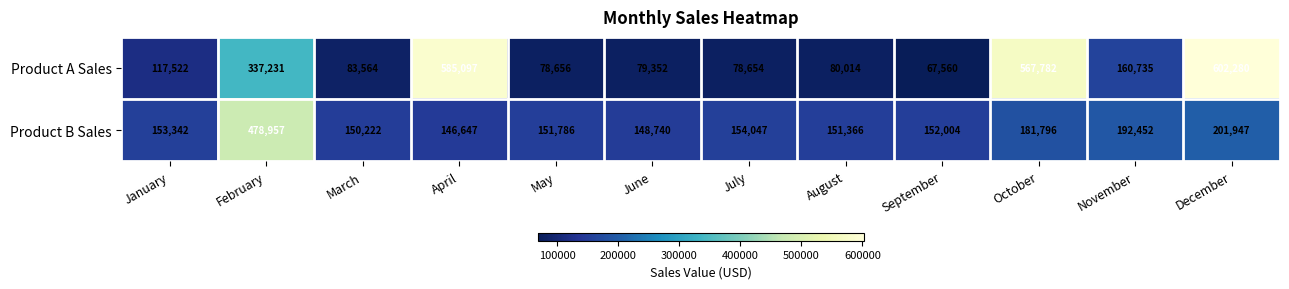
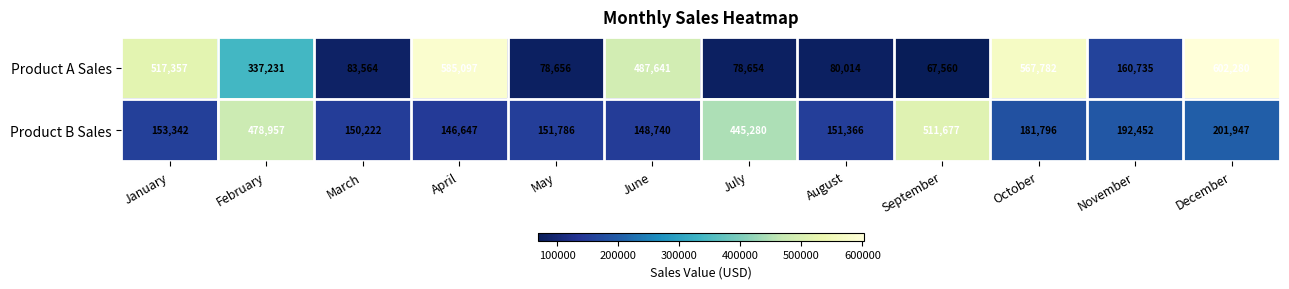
Product A Sales, January: 117,522 -> 517,357
Product A Sales, June: 79,352 -> 487,641
Product B Sales, July: 154,047 -> 445,280
Product B Sales, September: 152,004 -> 511,677
